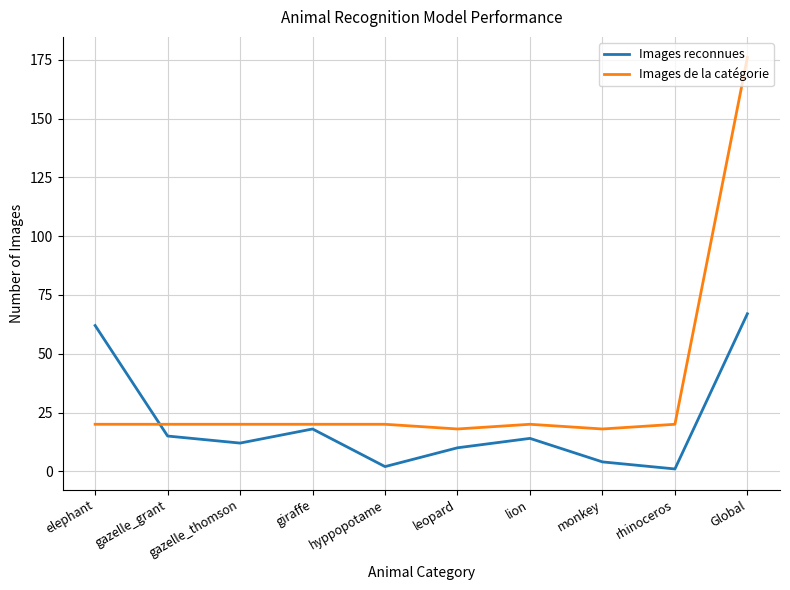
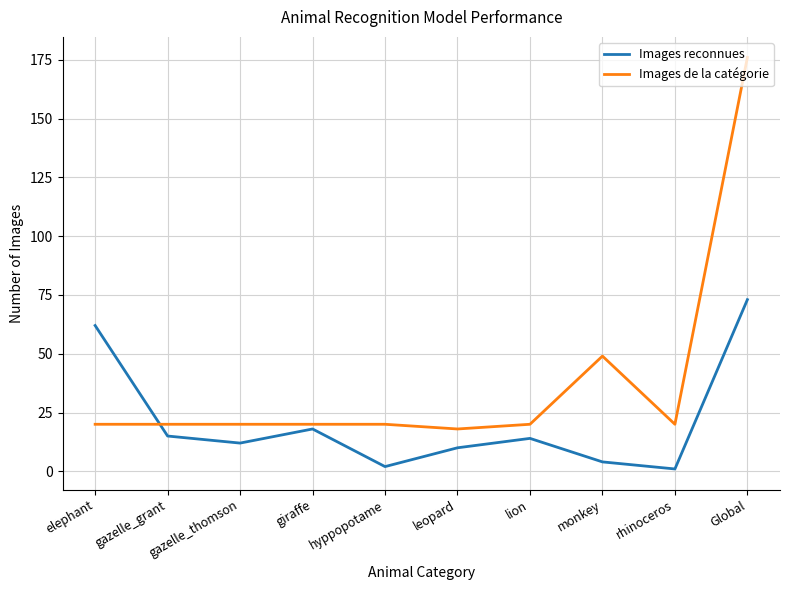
Images de la catégorie, monkey: 18 -> 49
Images reconnues, Global: 67 -> 73
